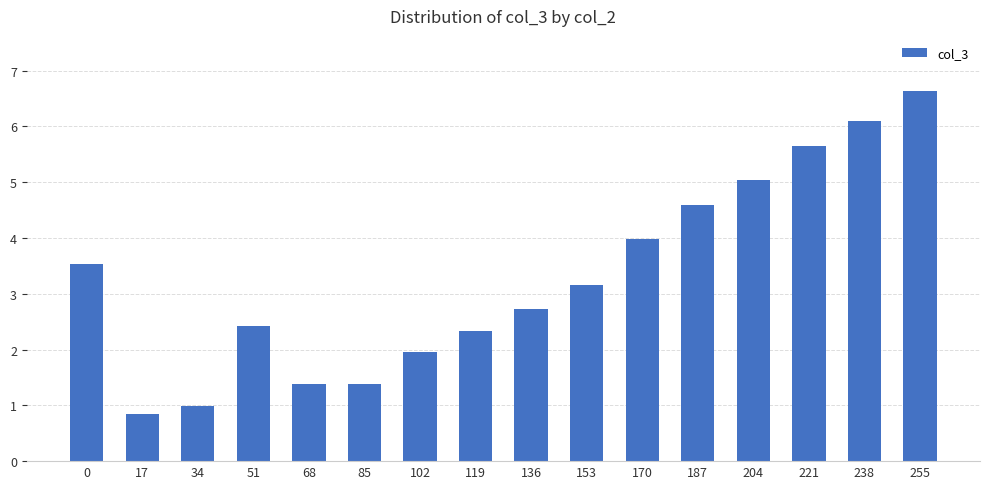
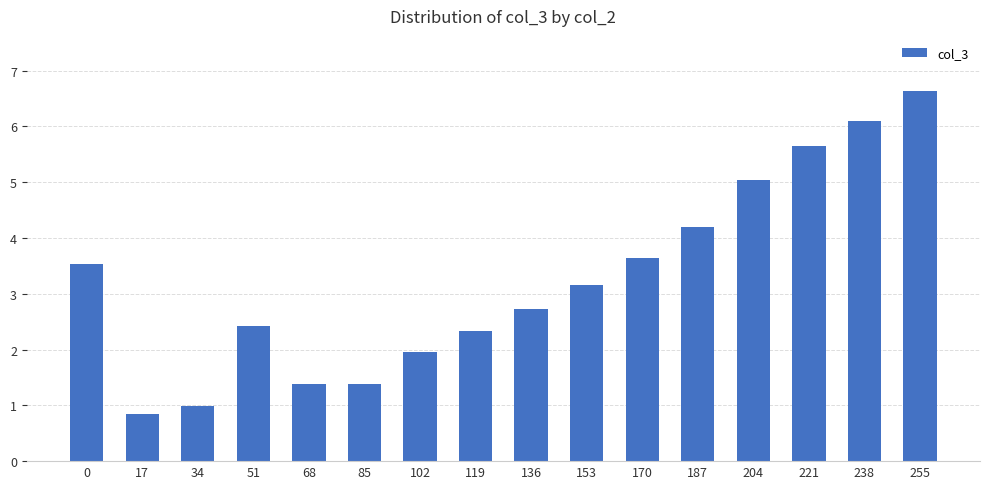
170: 4.0 -> 3.6
187: 4.6 -> 4.2
